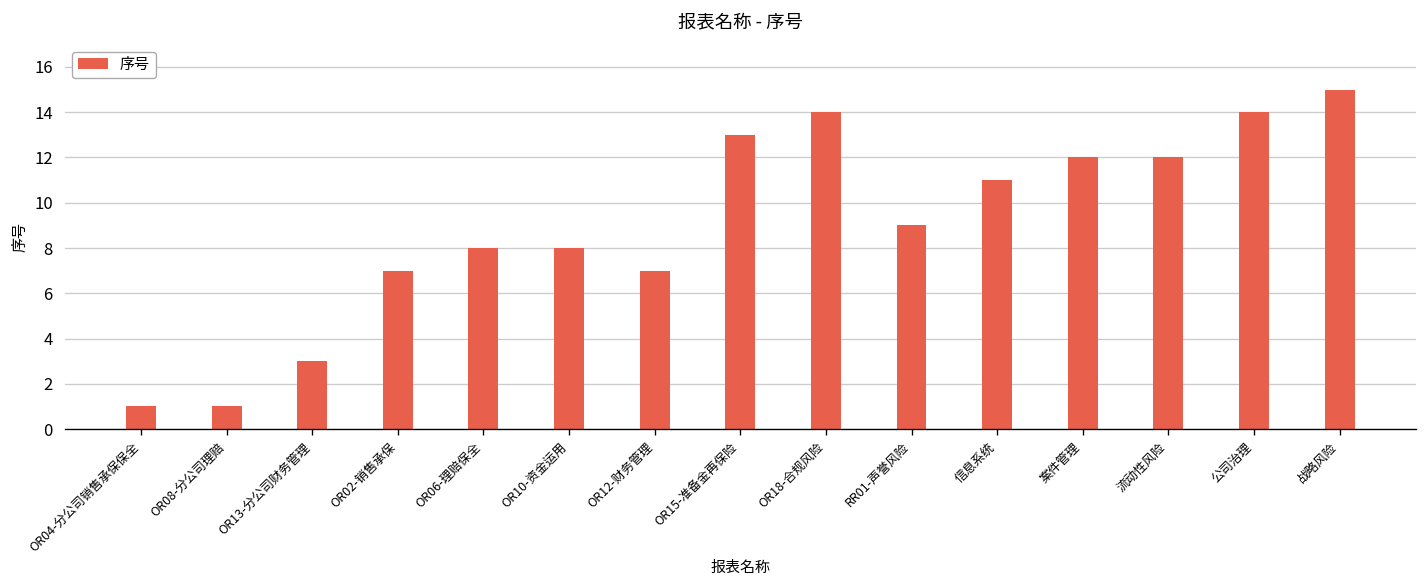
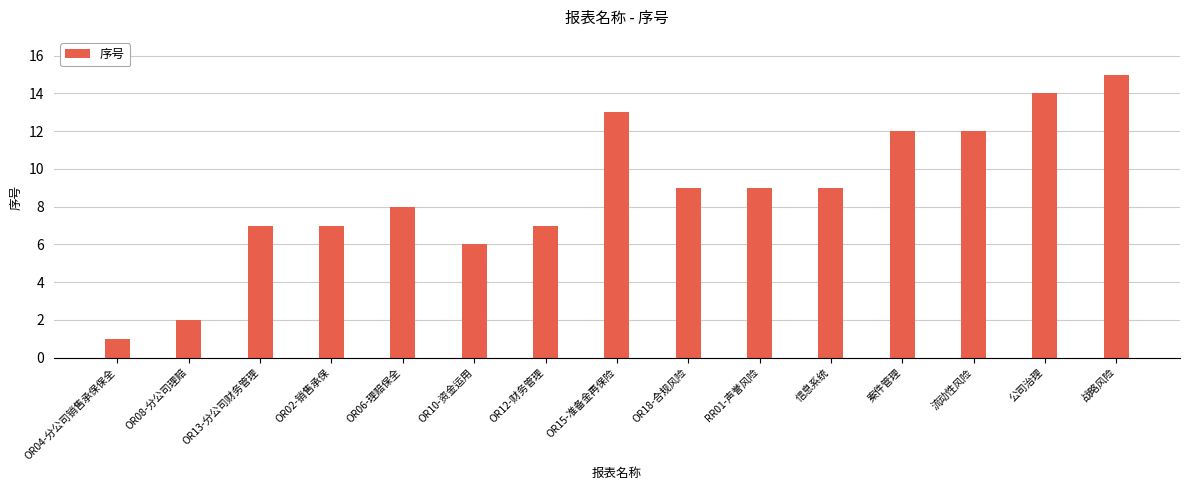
OR08-分公司理赔: 1 -> 2
OR13-分公司财务管理: 3 -> 7
OR10-资金运用: 8 -> 6
OR18-合规风险: 14 -> 9
信息系统: 11 -> 9
